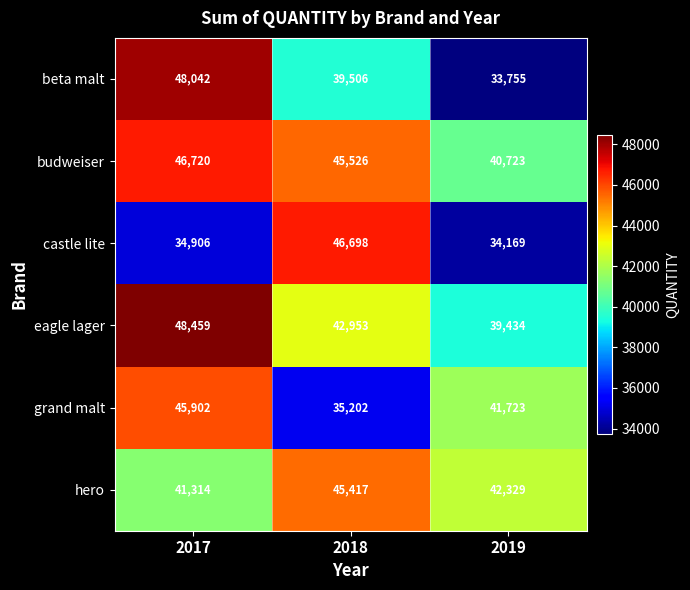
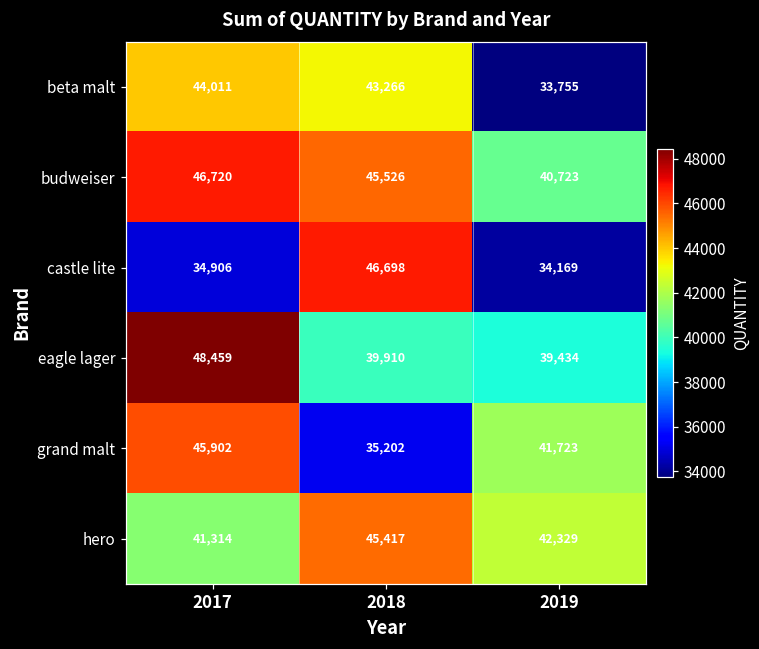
beta malt, 2017: 48,042 -> 44,011
beta malt, 2018: 39,506 -> 43,266
eagle lager, 2018: 42,953 -> 39,910
